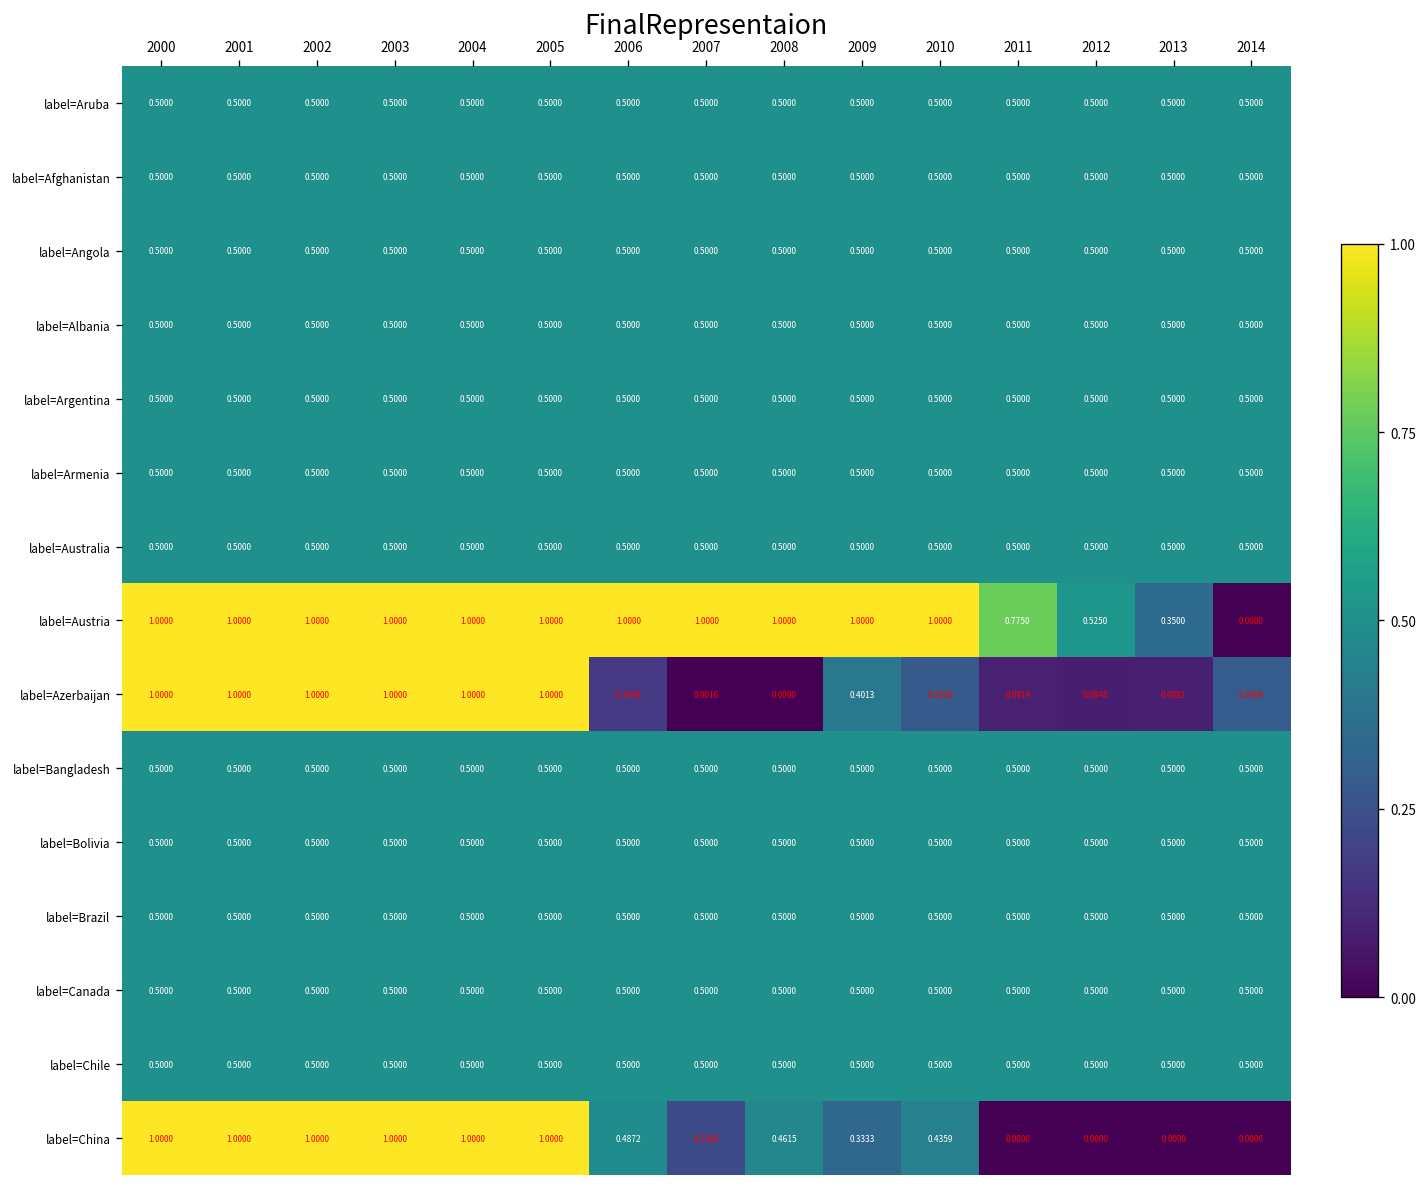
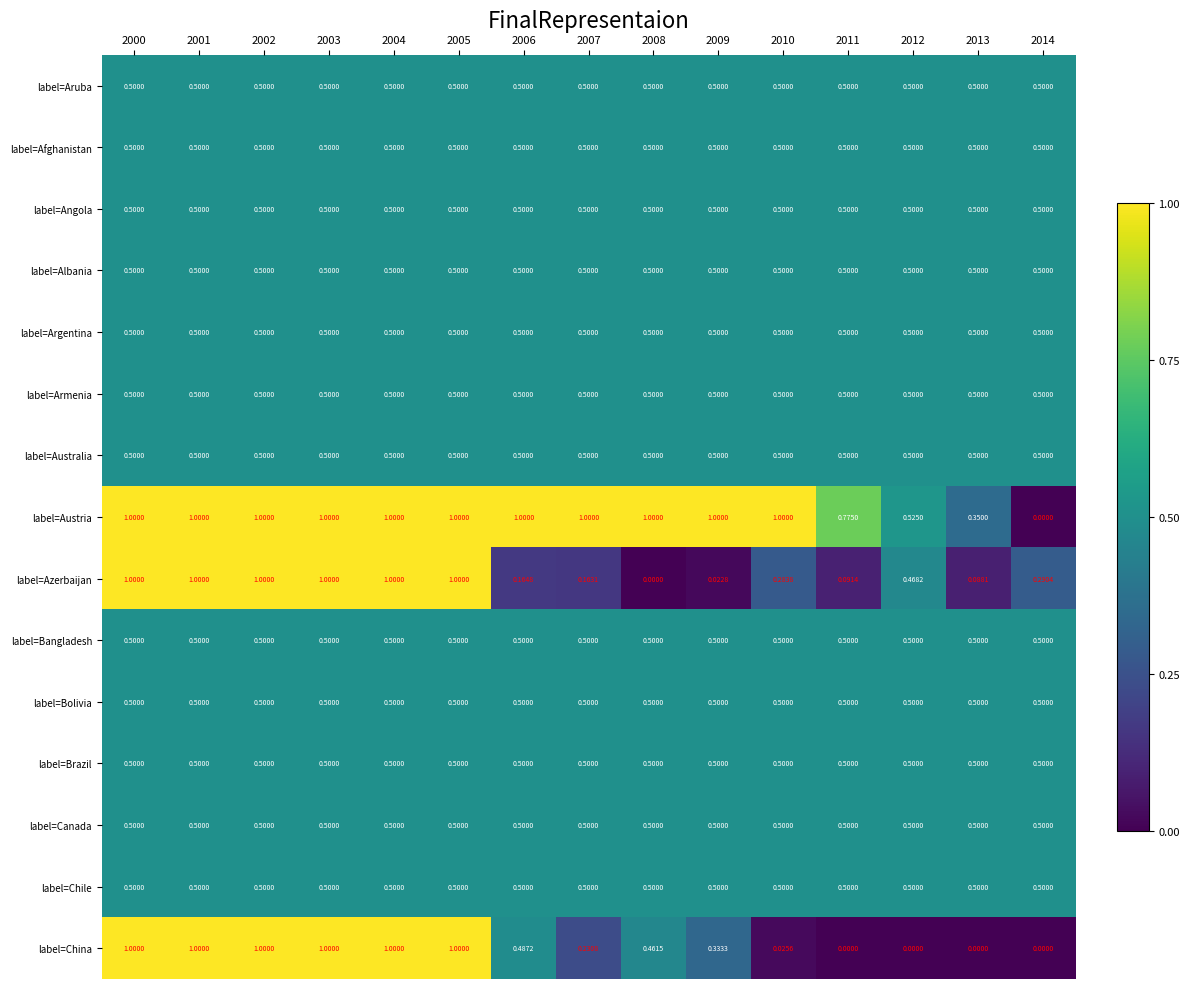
label=Azerbaijan, 2007: 0.0016 -> 0.1631
label=Azerbaijan, 2009: 0.4013 -> 0.0228
label=Azerbaijan, 2012: 0.0848 -> 0.4682
label=China, 2010: 0.4359 -> 0.0256
